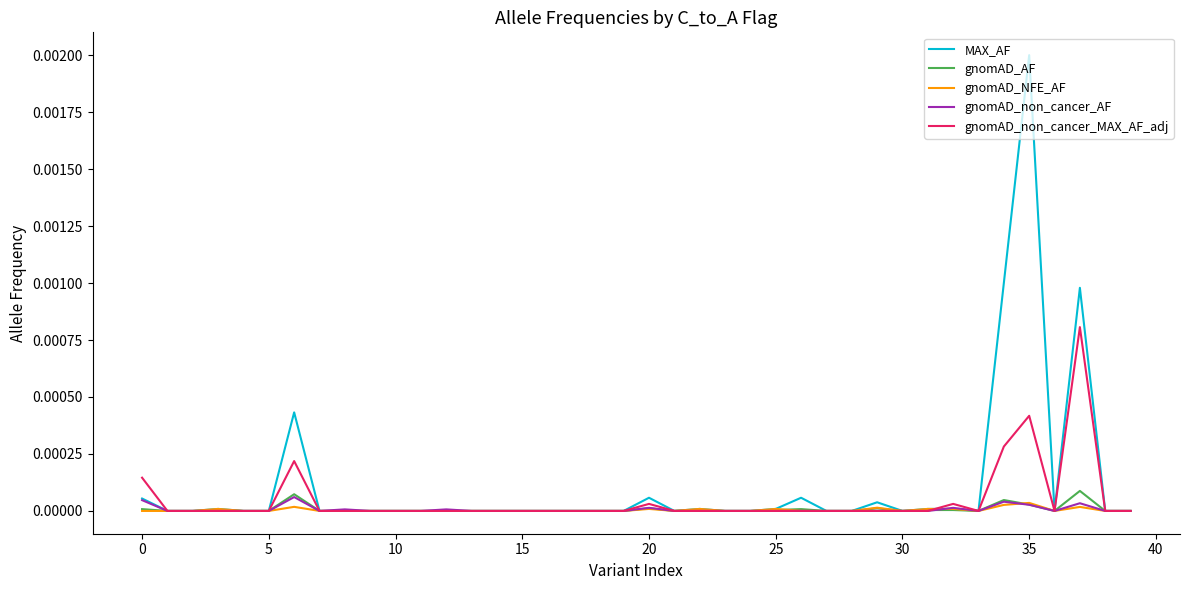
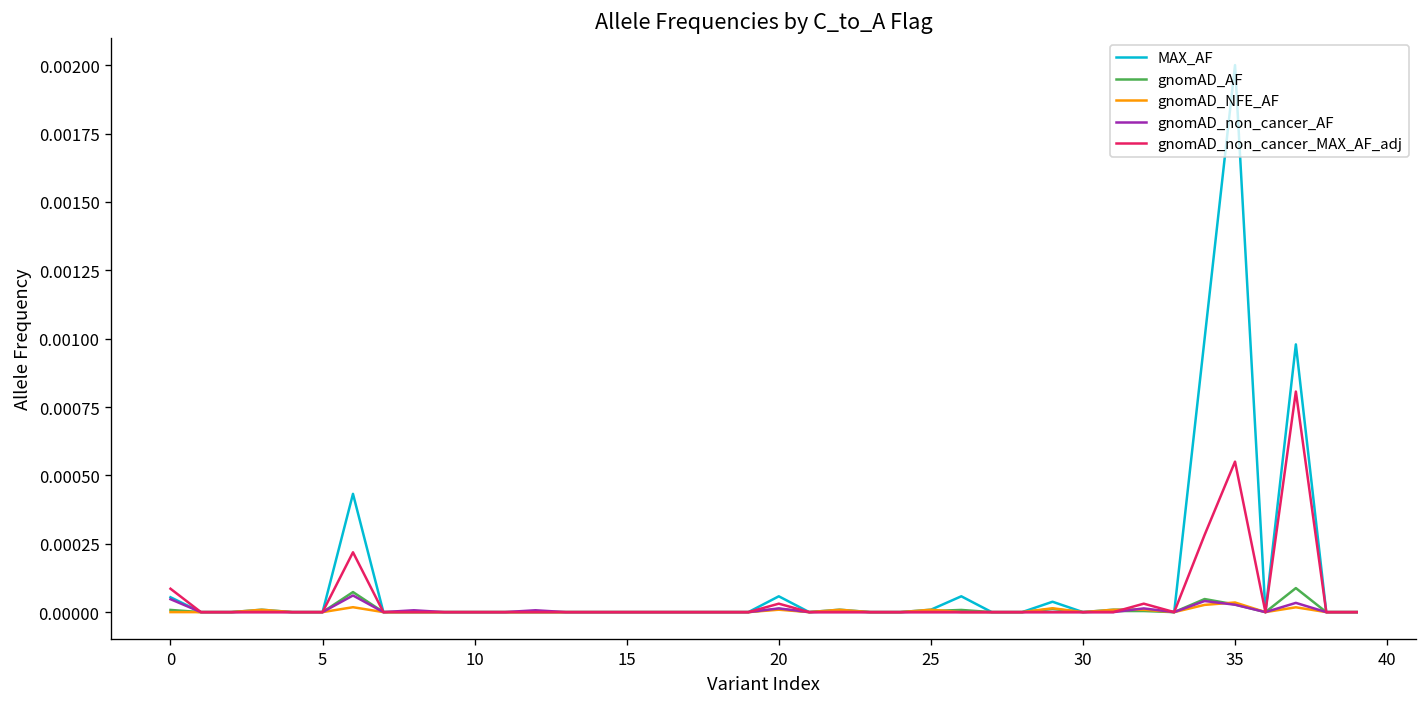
gnomAD_non_cancer_MAX_AF_adj, 0: 0.00015 -> 0.00009
gnomAD_non_cancer_MAX_AF_adj, 35: 0.00042 -> 0.00055
